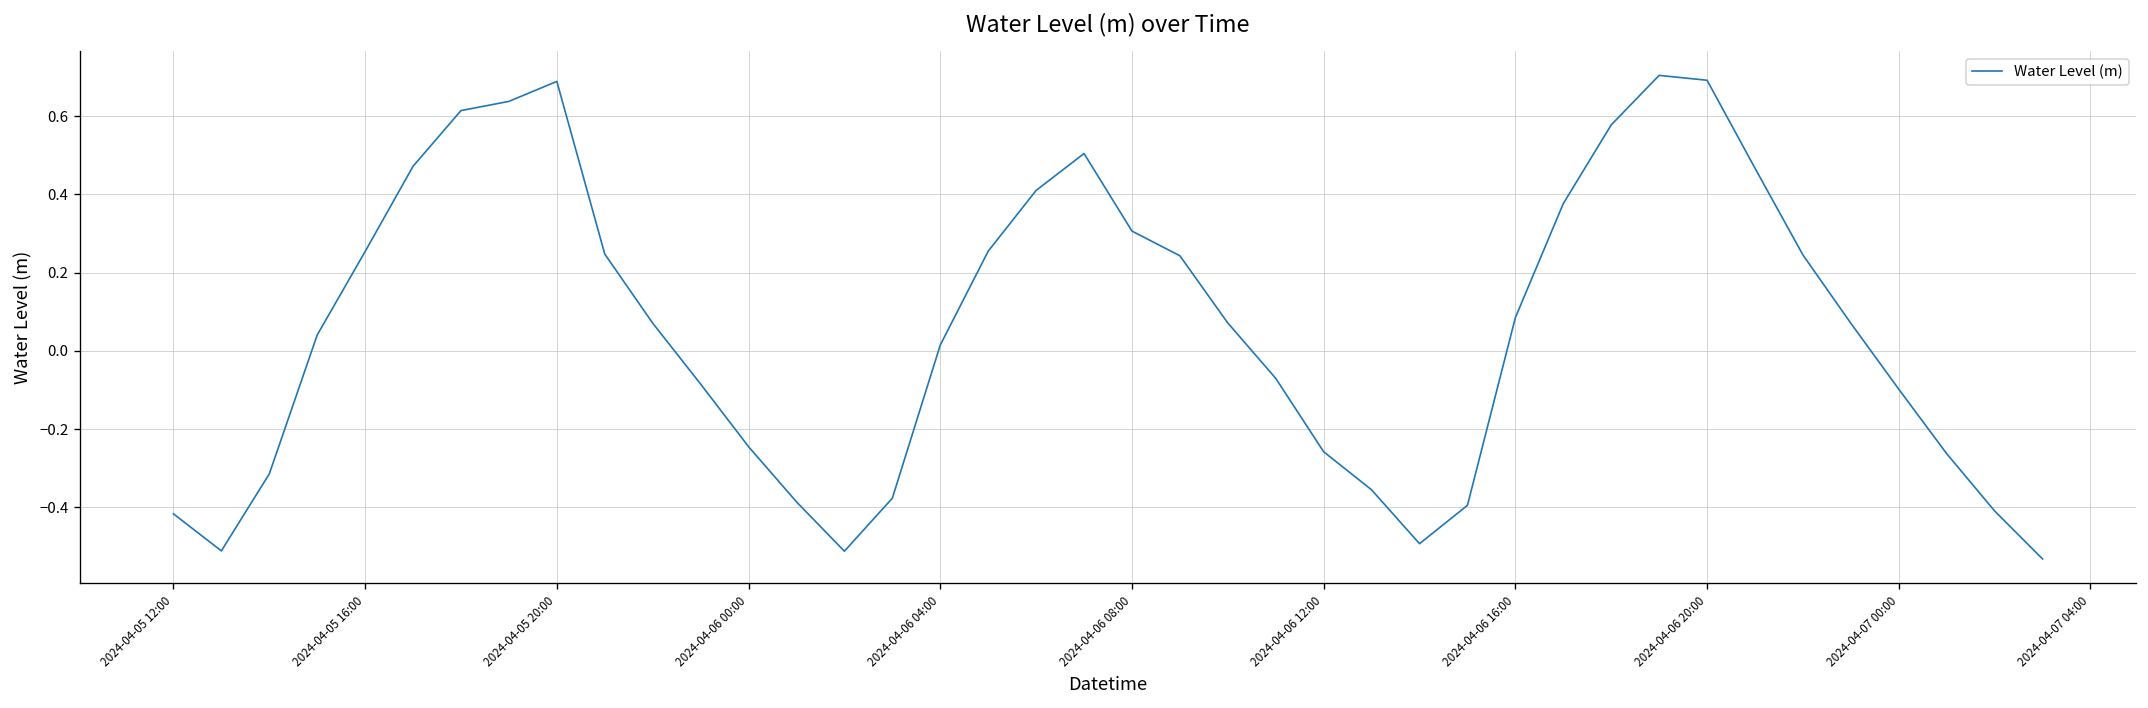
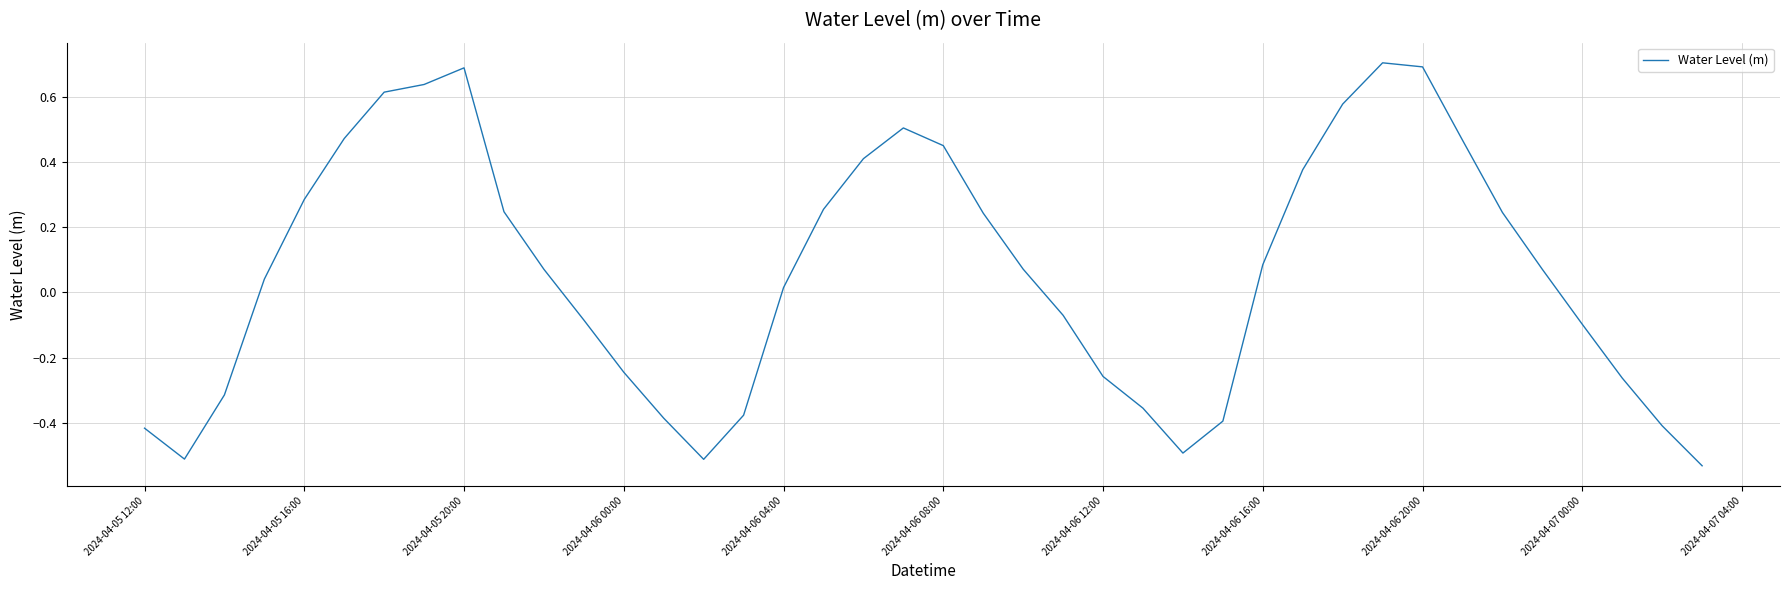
2024-04-05 16:00: 0.25 -> 0.28
2024-04-06 08:00: 0.31 -> 0.45
